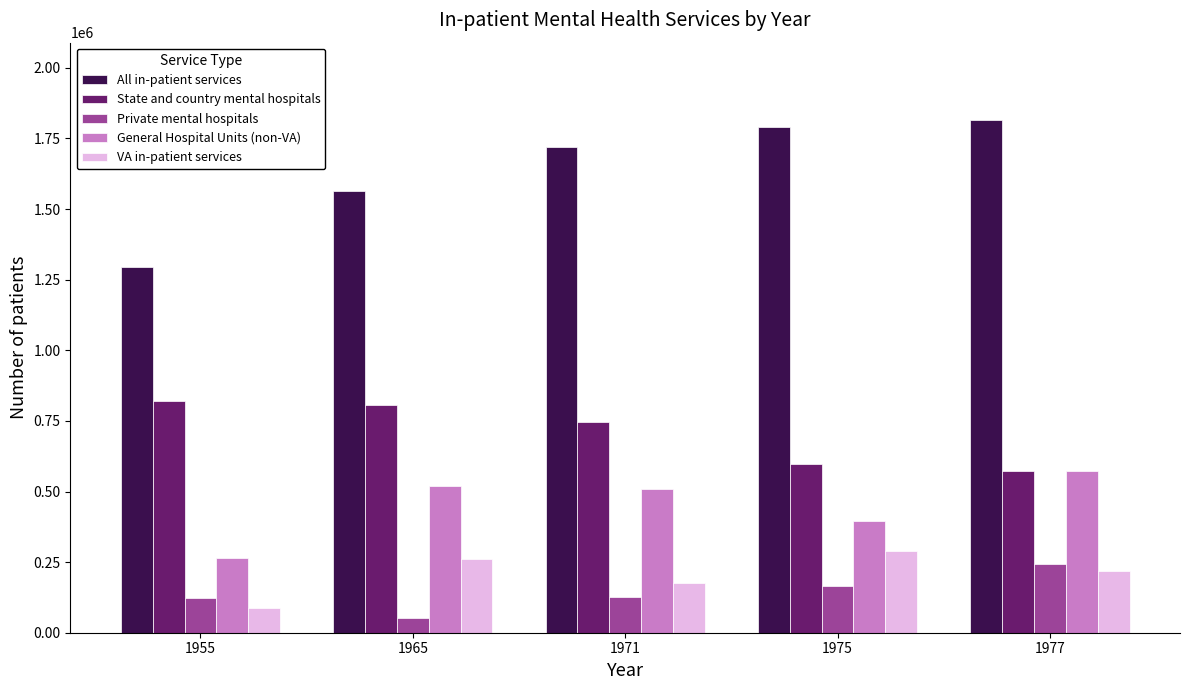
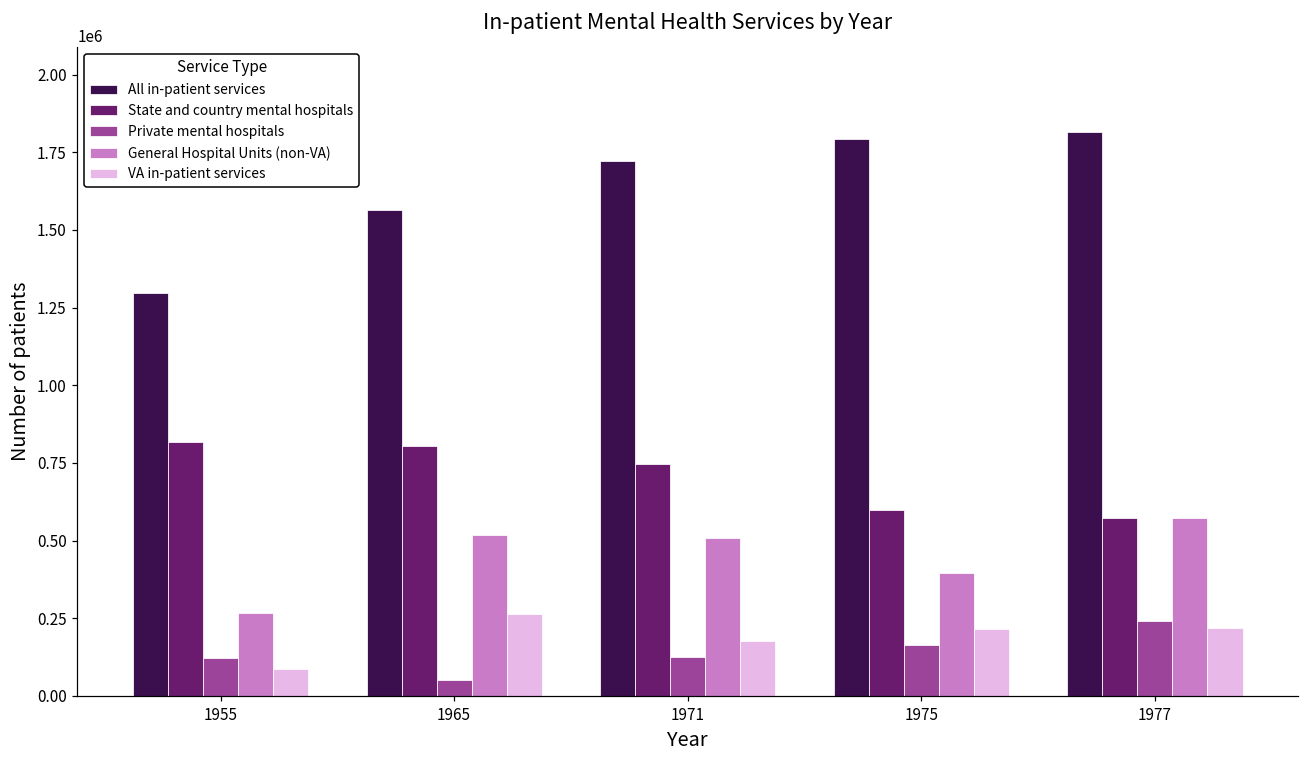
VA in-patient services, 1975: 290000 -> 210000
